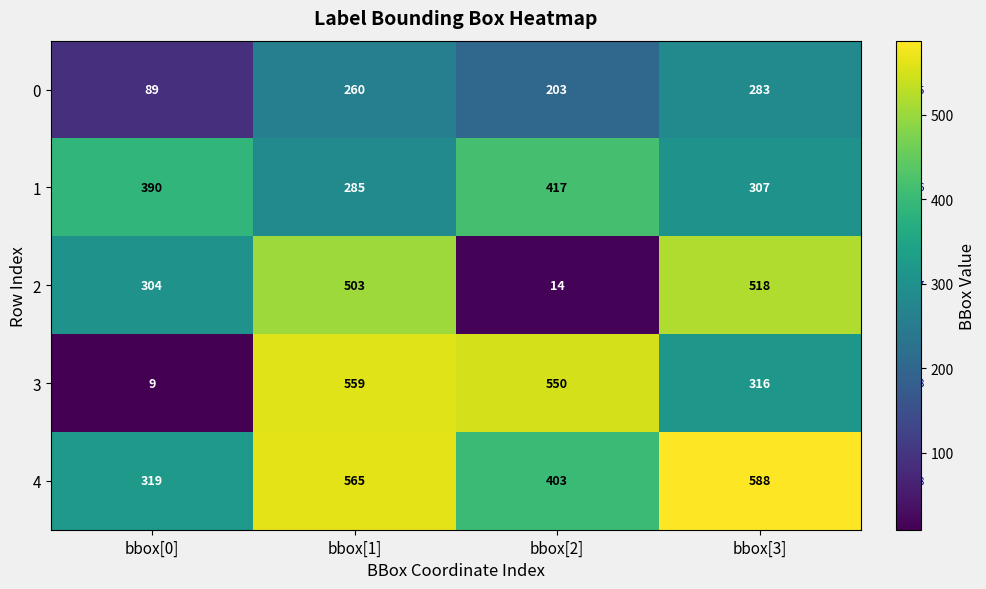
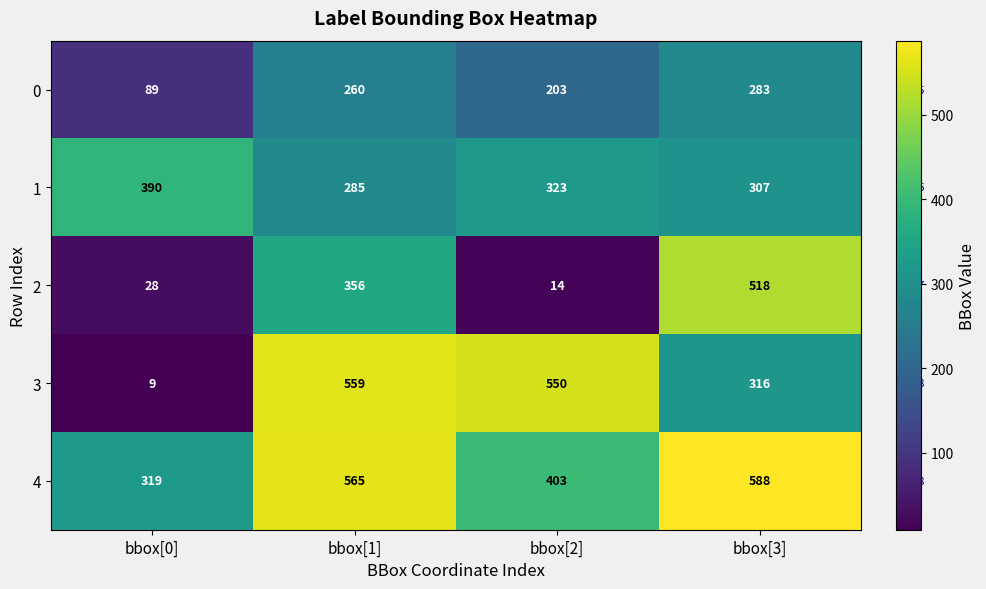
1, bbox[2]: 417 -> 323
2, bbox[0]: 304 -> 28
2, bbox[1]: 503 -> 356
